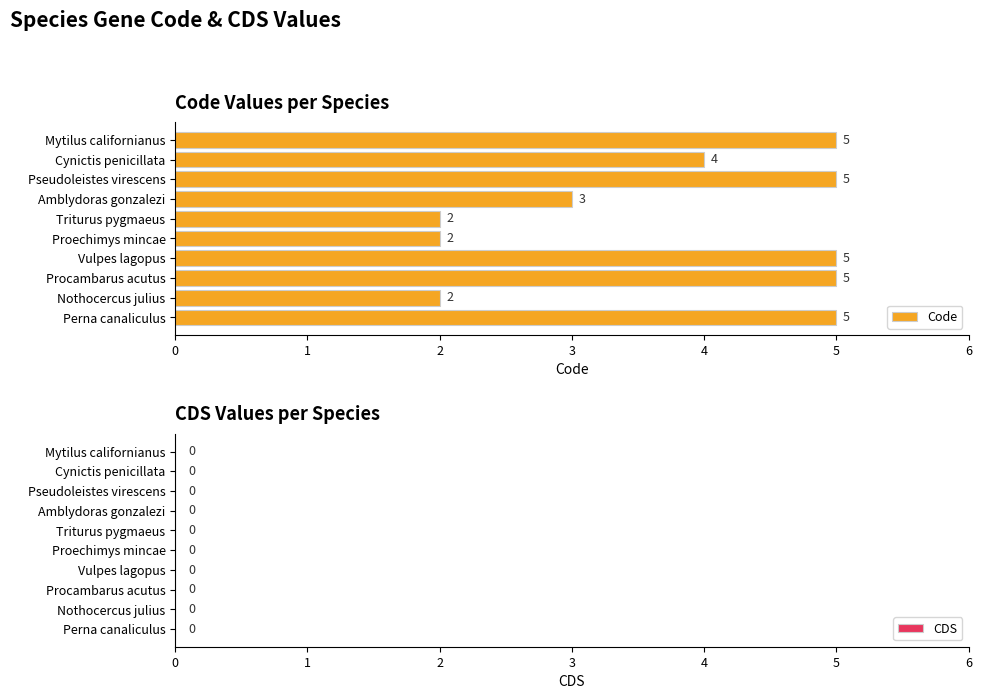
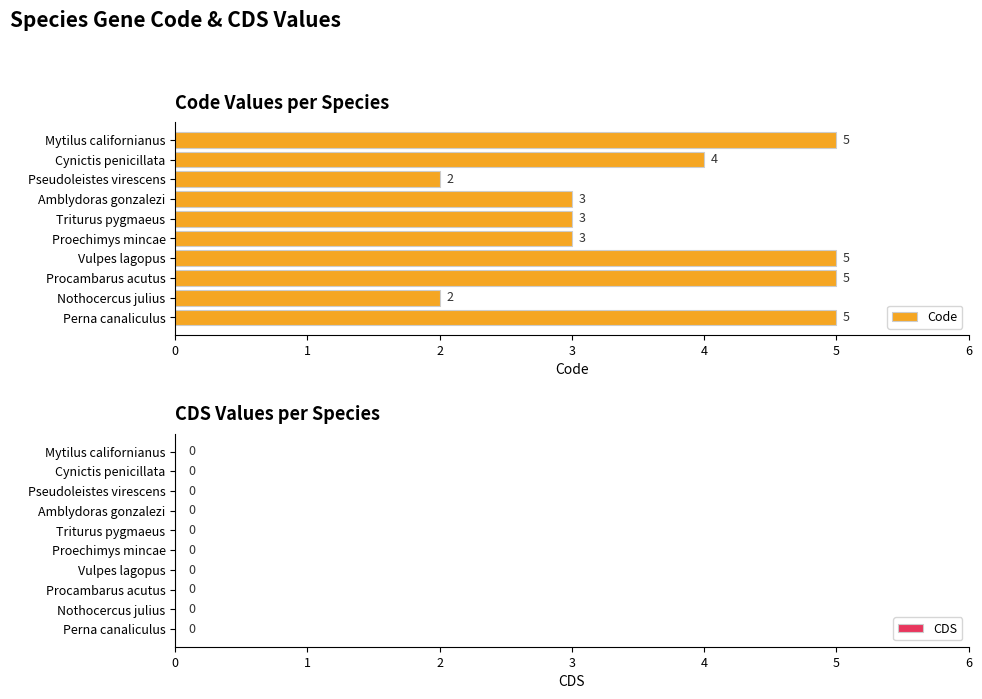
Code Values per Species, Pseudoleistes virescens: 5 -> 2
Code Values per Species, Triturus pygmaeus: 2 -> 3
Code Values per Species, Proechimys mincae: 2 -> 3
